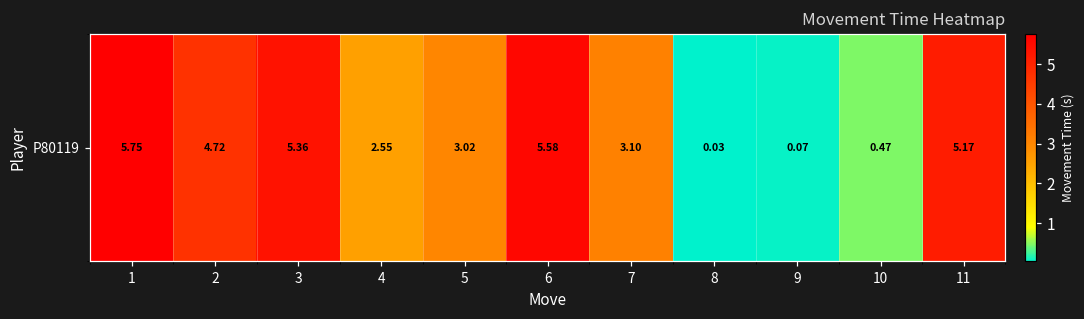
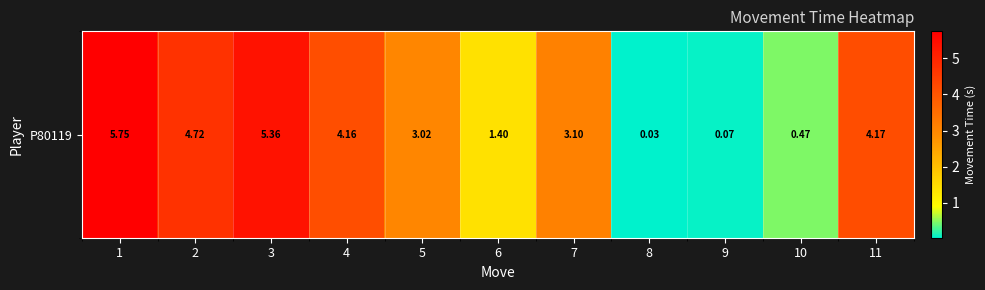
P80119, 4: 2.55 -> 4.16
P80119, 6: 5.58 -> 1.40
P80119, 11: 5.17 -> 4.17
